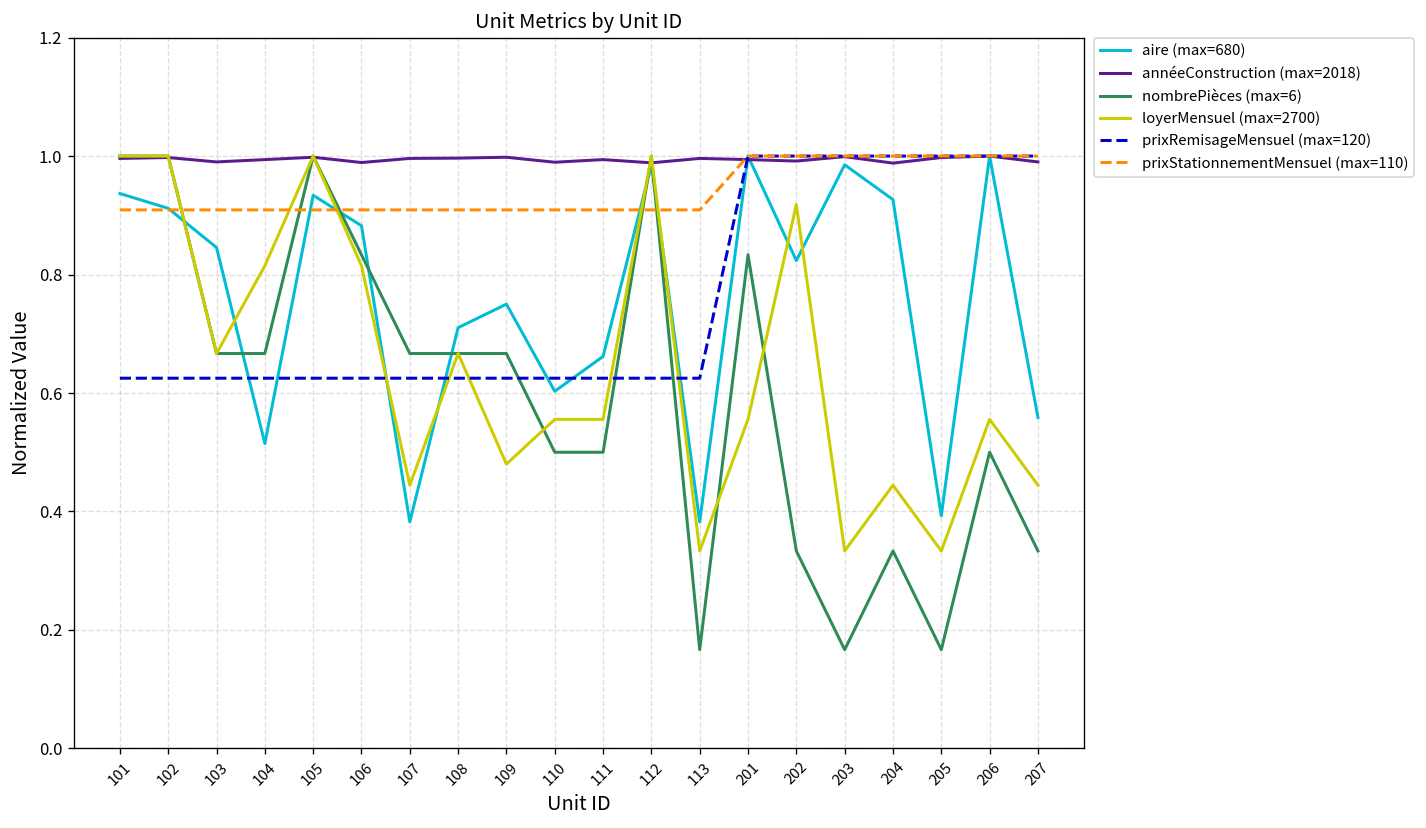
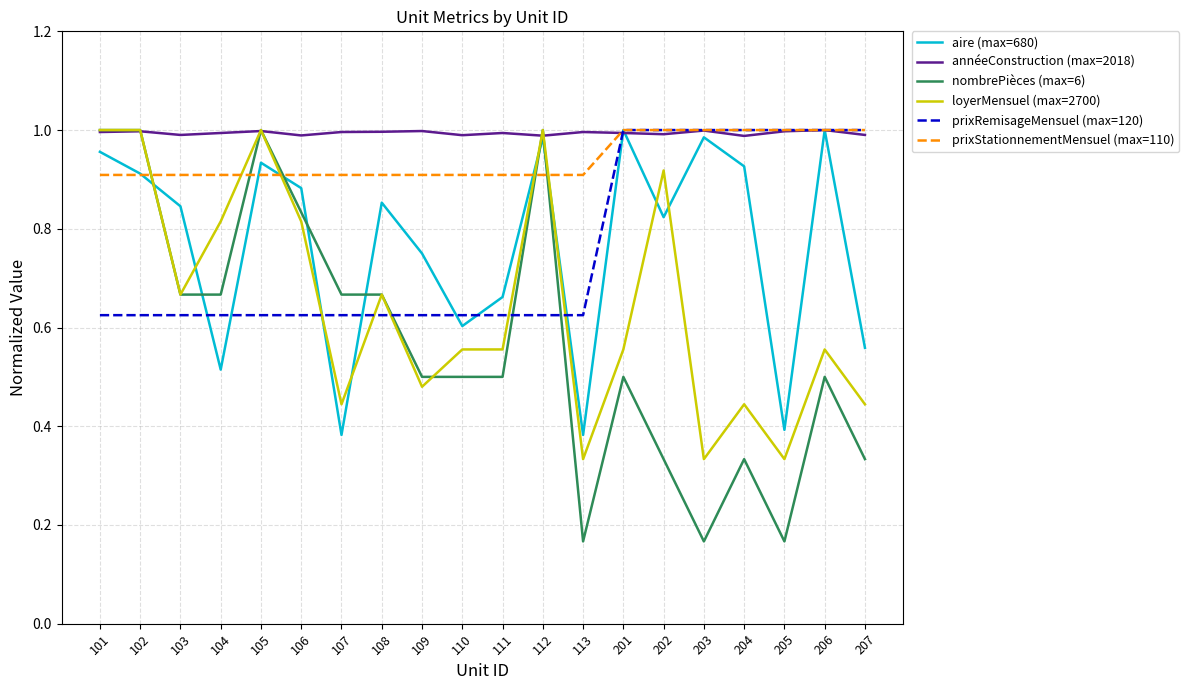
aire (max=680), 101: 0.94 -> 0.96
aire (max=680), 108: 0.71 -> 0.85
nombrePièces (max=6), 109: 0.67 -> 0.50
nombrePièces (max=6), 201: 0.83 -> 0.50
